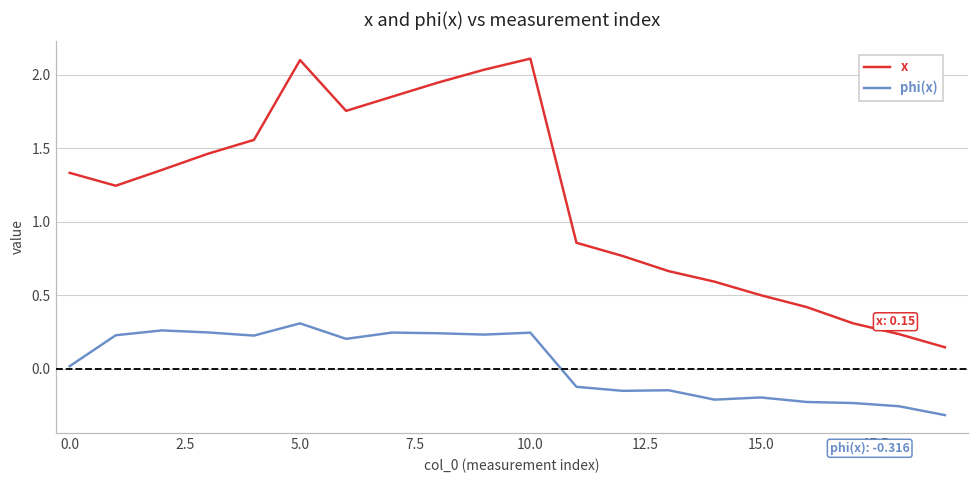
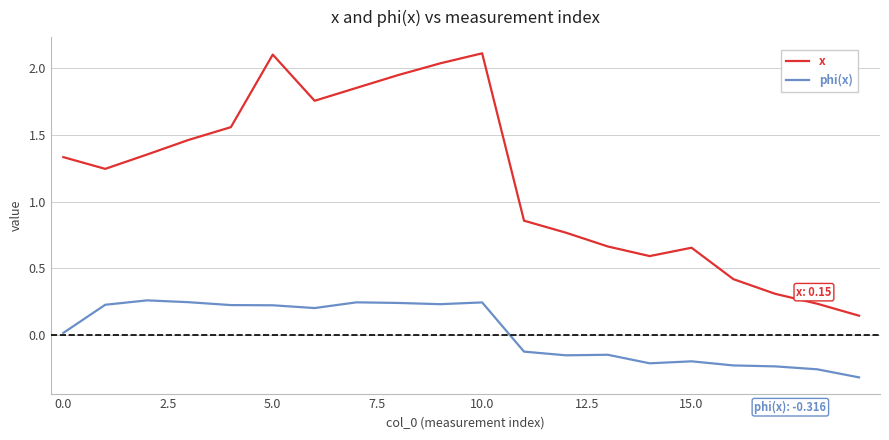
phi(x), 5.0: 0.31 -> 0.22
x, 15.0: 0.50 -> 0.65
